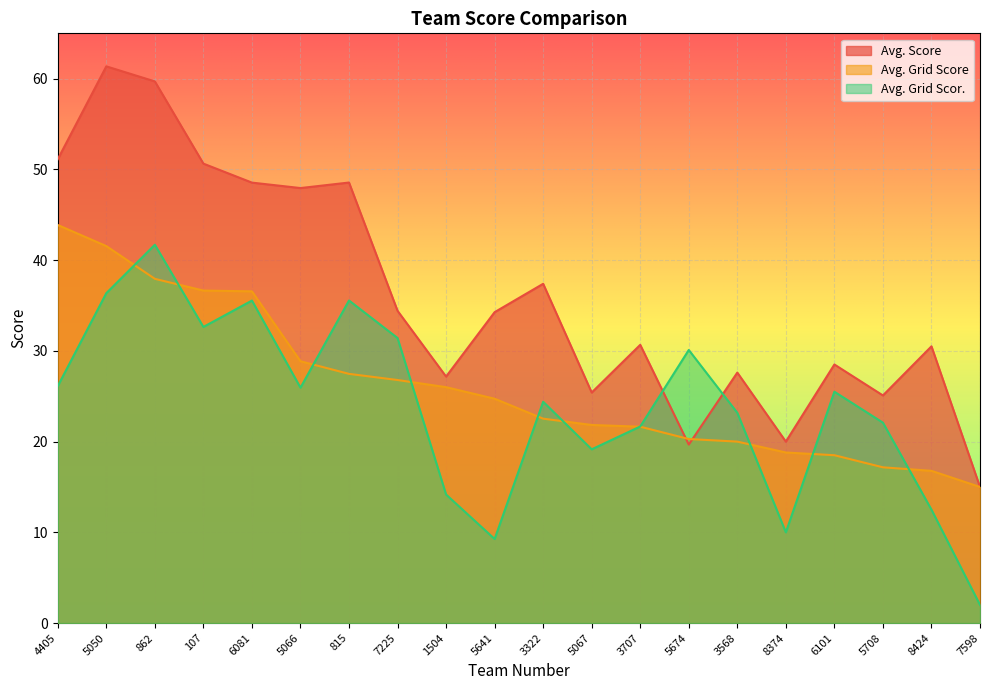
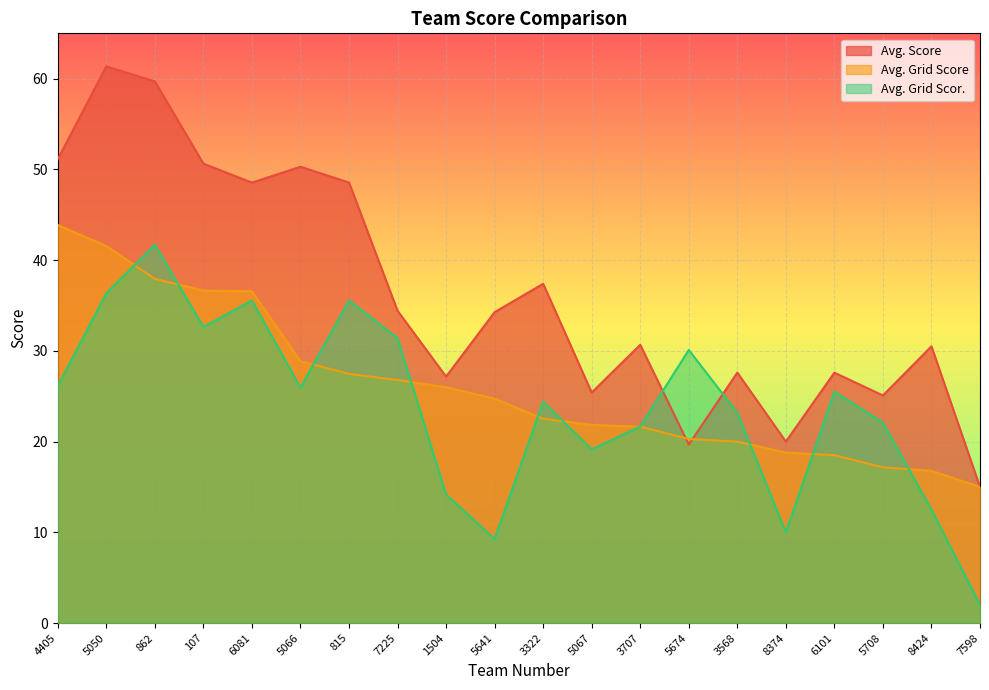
Avg. Score, 5066: 48 -> 50
Avg. Score, 6101: 29 -> 28
